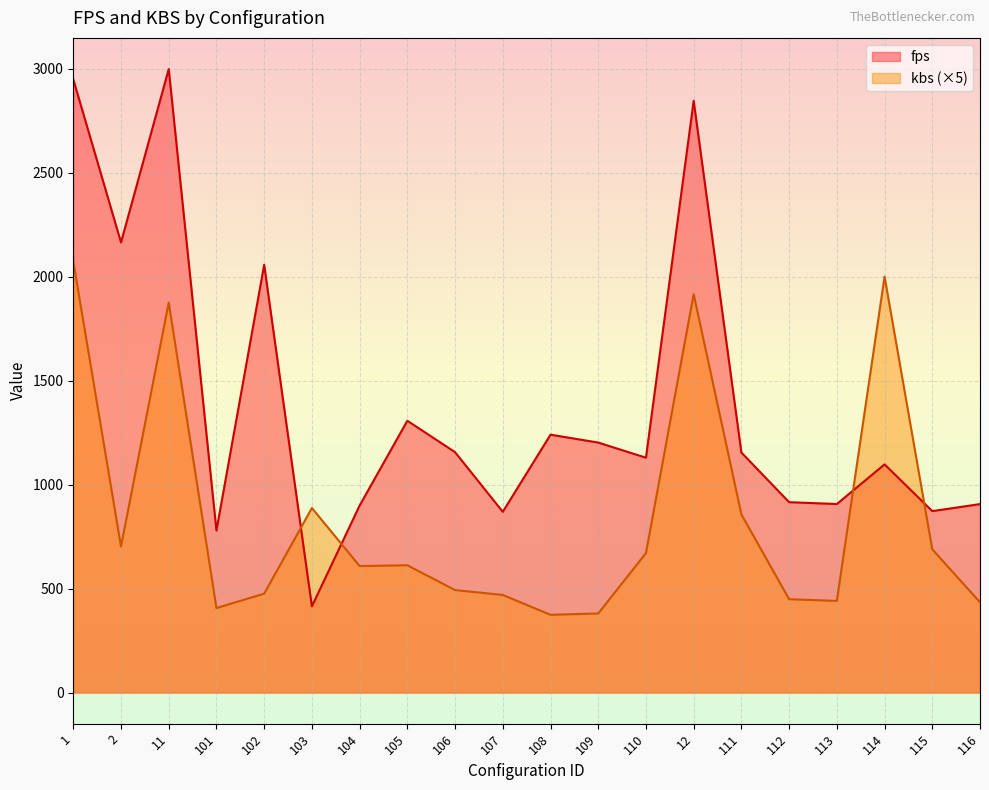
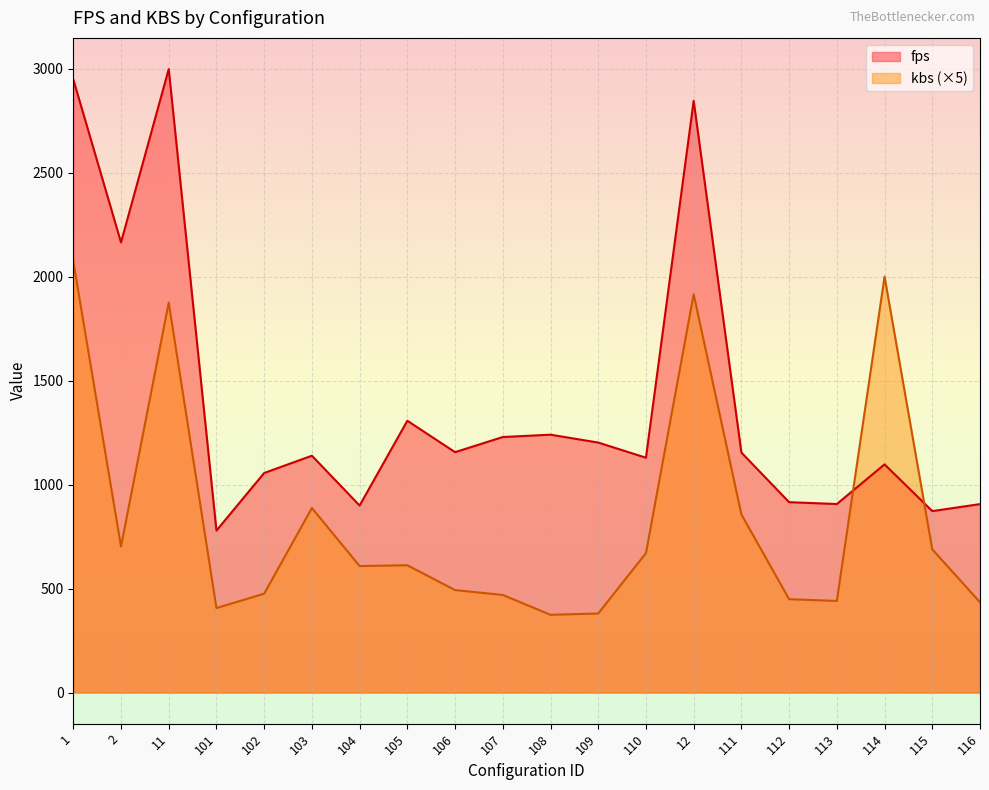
fps, 102: 2060 -> 1060
fps, 103: 410 -> 1140
fps, 107: 870 -> 1230
